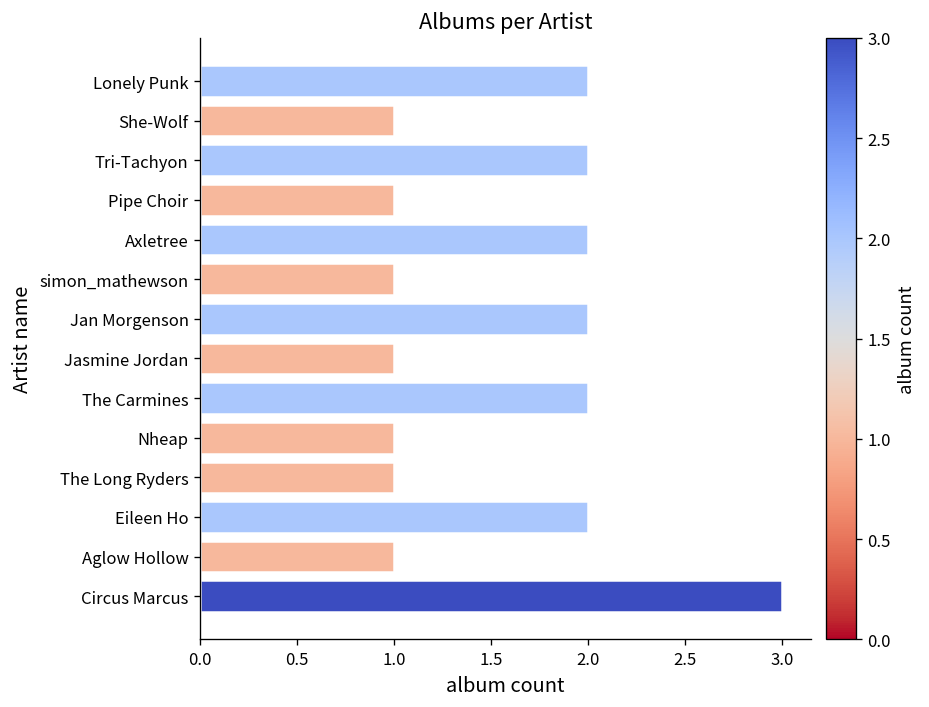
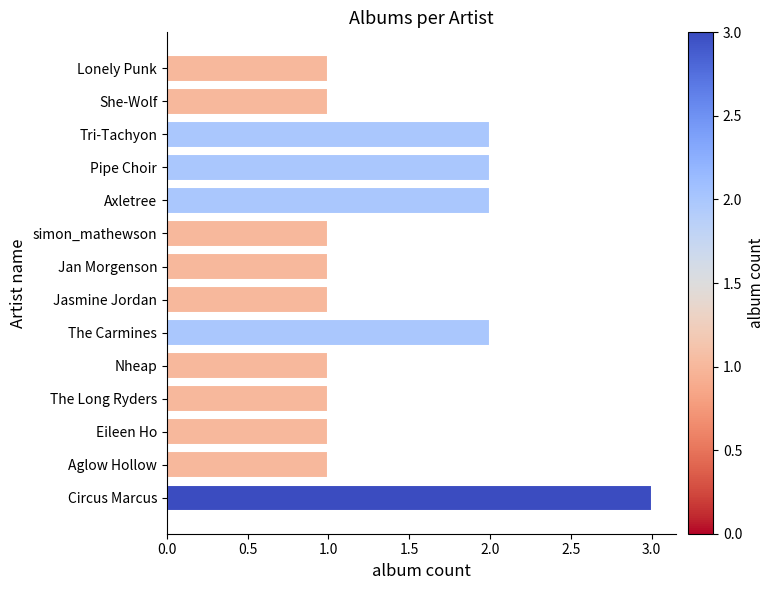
Lonely Punk: 2 -> 1
Pipe Choir: 1 -> 2
Jan Morgenson: 2 -> 1
Eileen Ho: 2 -> 1
